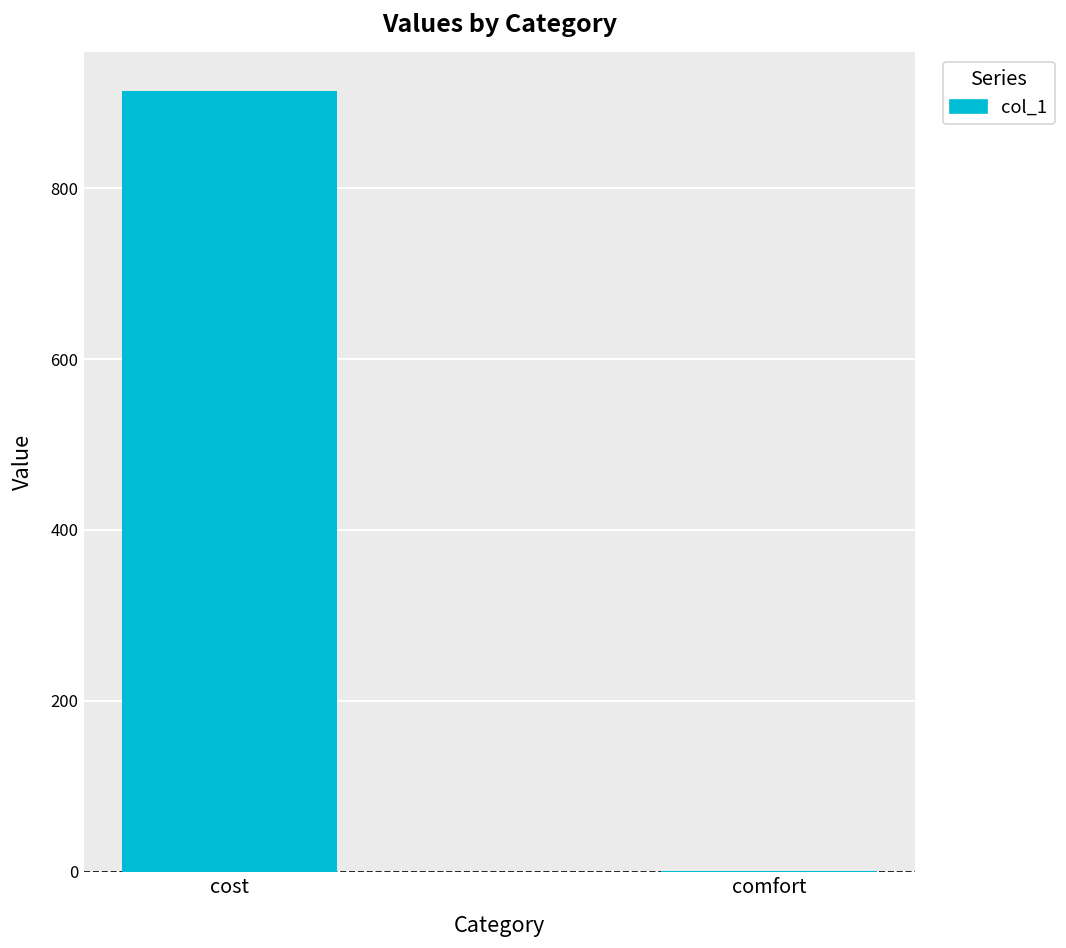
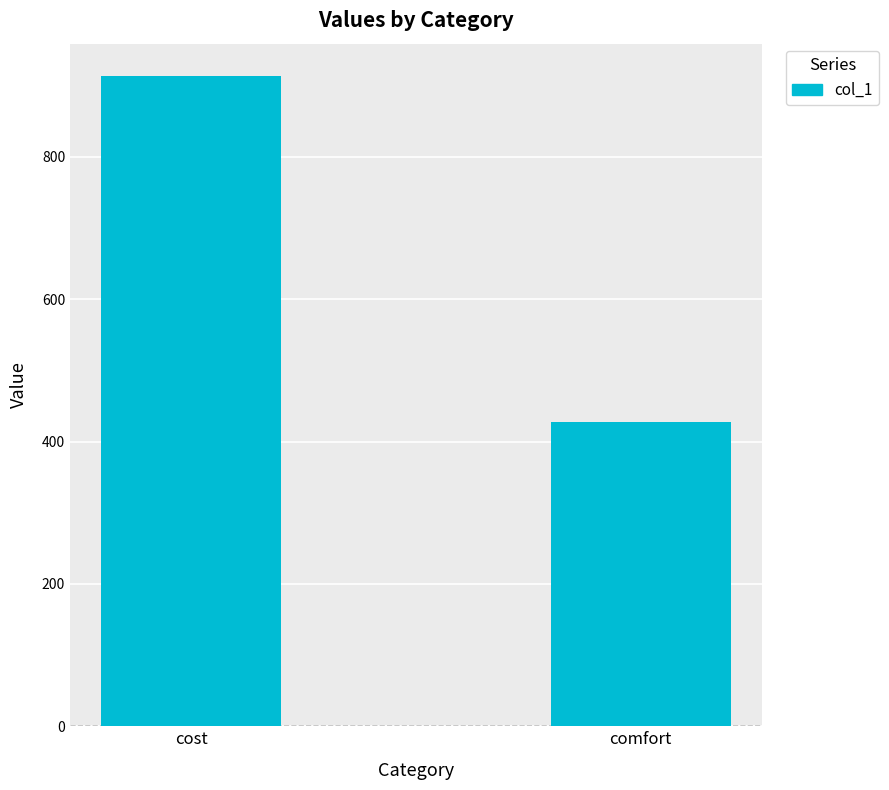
comfort: 0 -> 430
